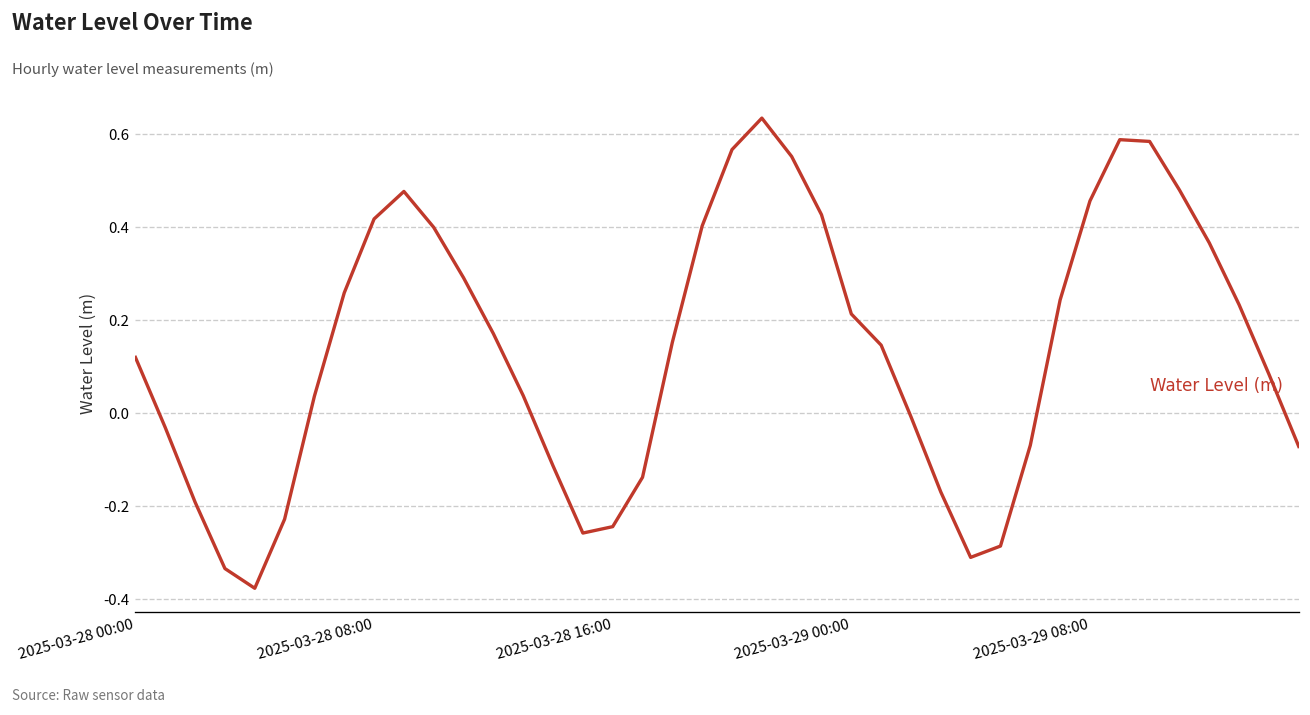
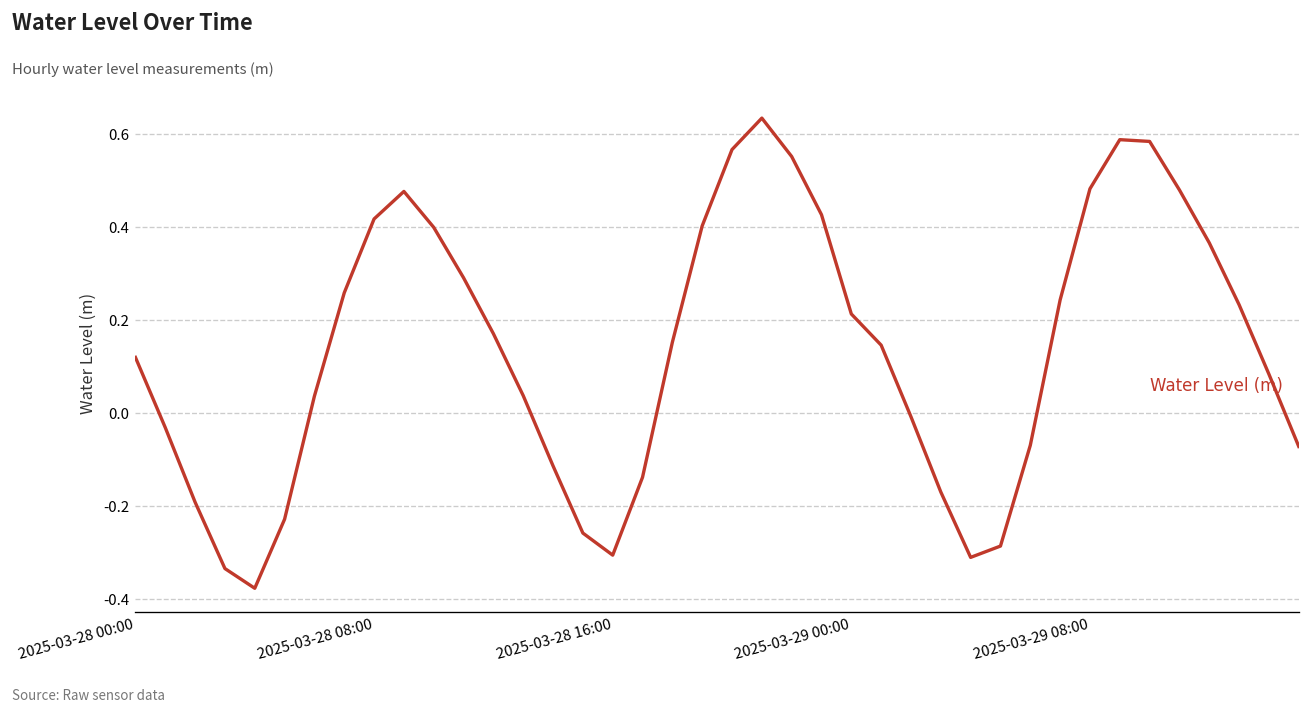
2025-03-28 16:00: -0.24 -> -0.31
2025-03-29 08:00: 0.46 -> 0.48
